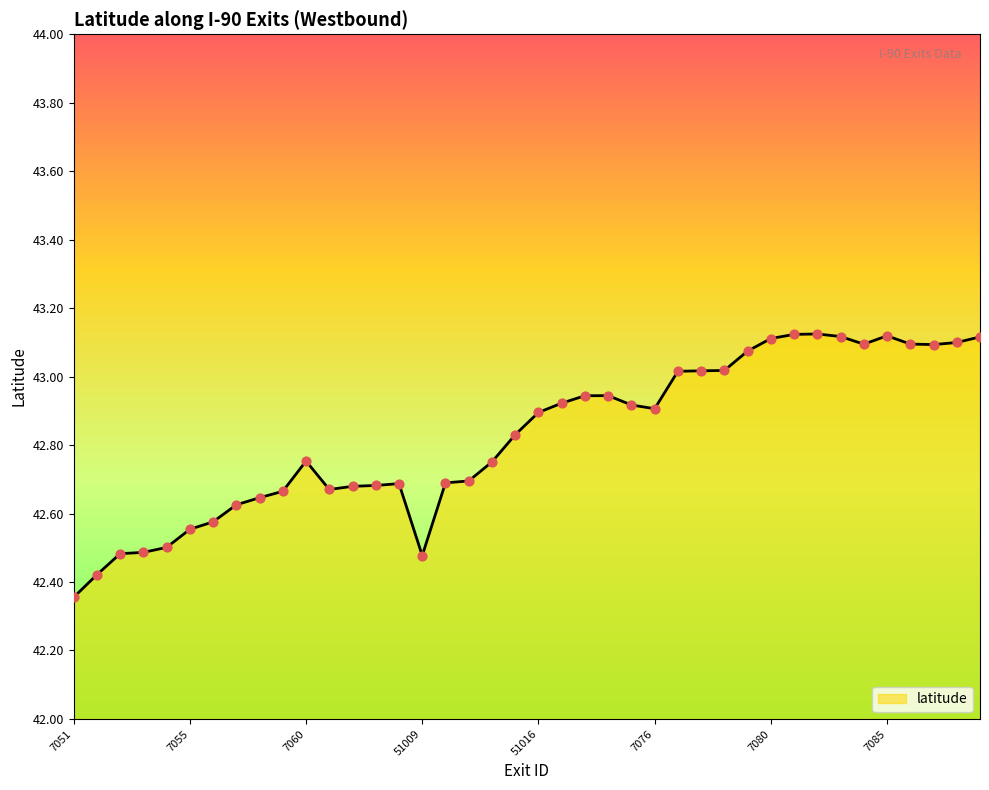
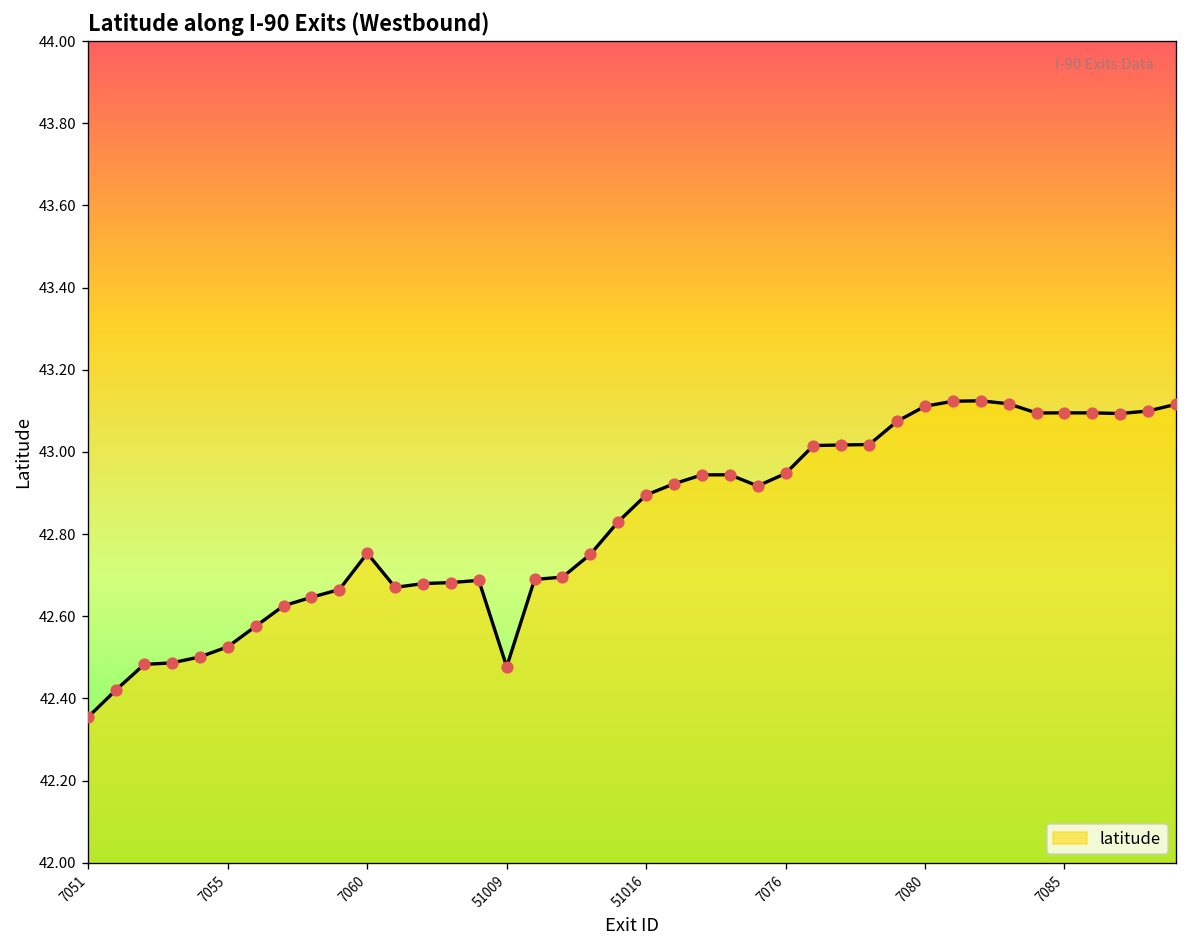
7055: 42.55 -> 42.53
7076: 42.91 -> 42.95
7085: 43.12 -> 43.10
